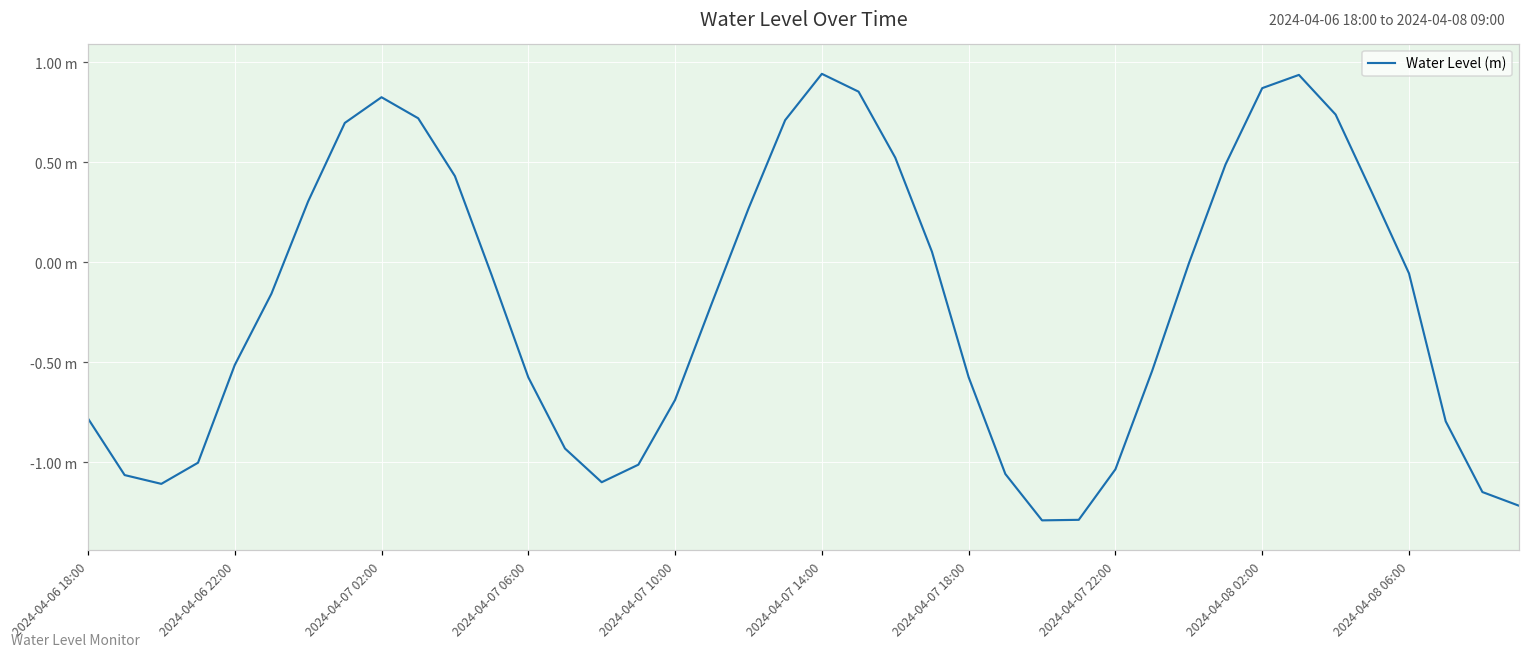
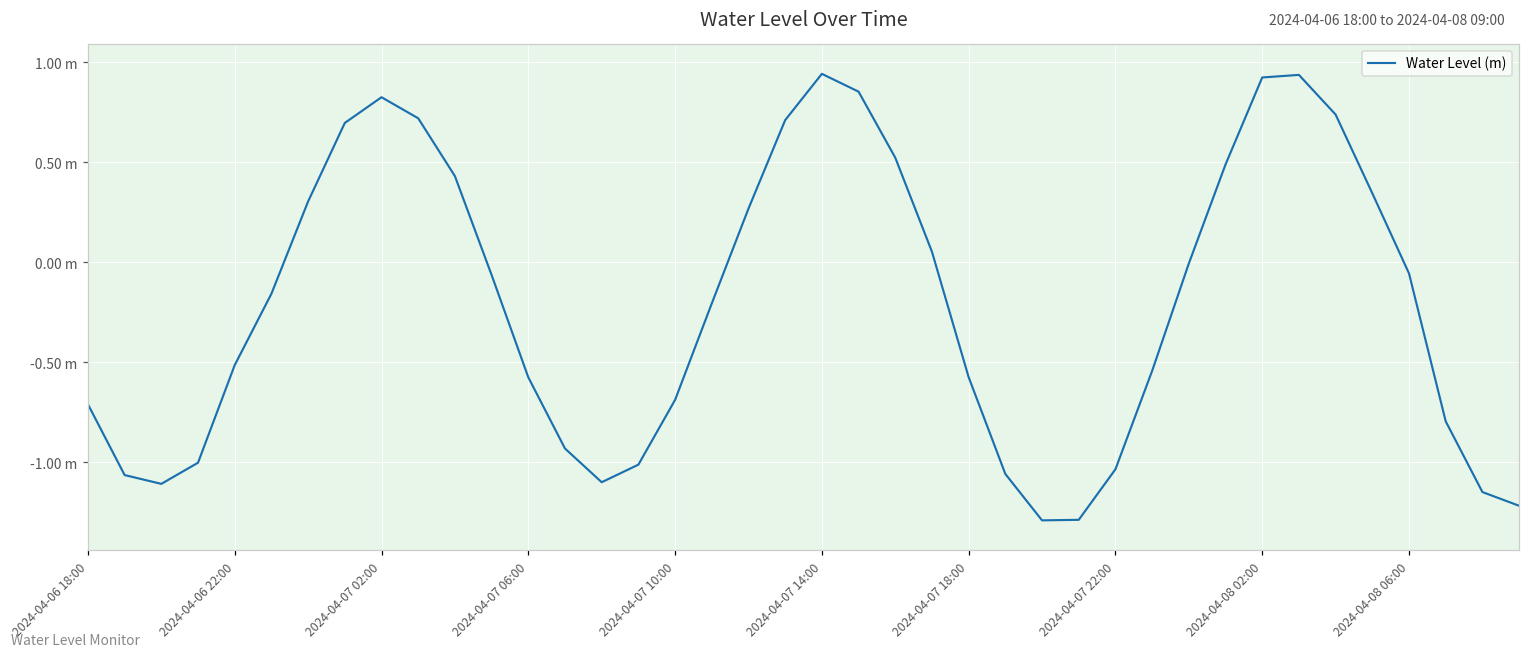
2024-04-06 18:00: -0.78 m -> -0.71 m
2024-04-08 02:00: 0.87 m -> 0.92 m
